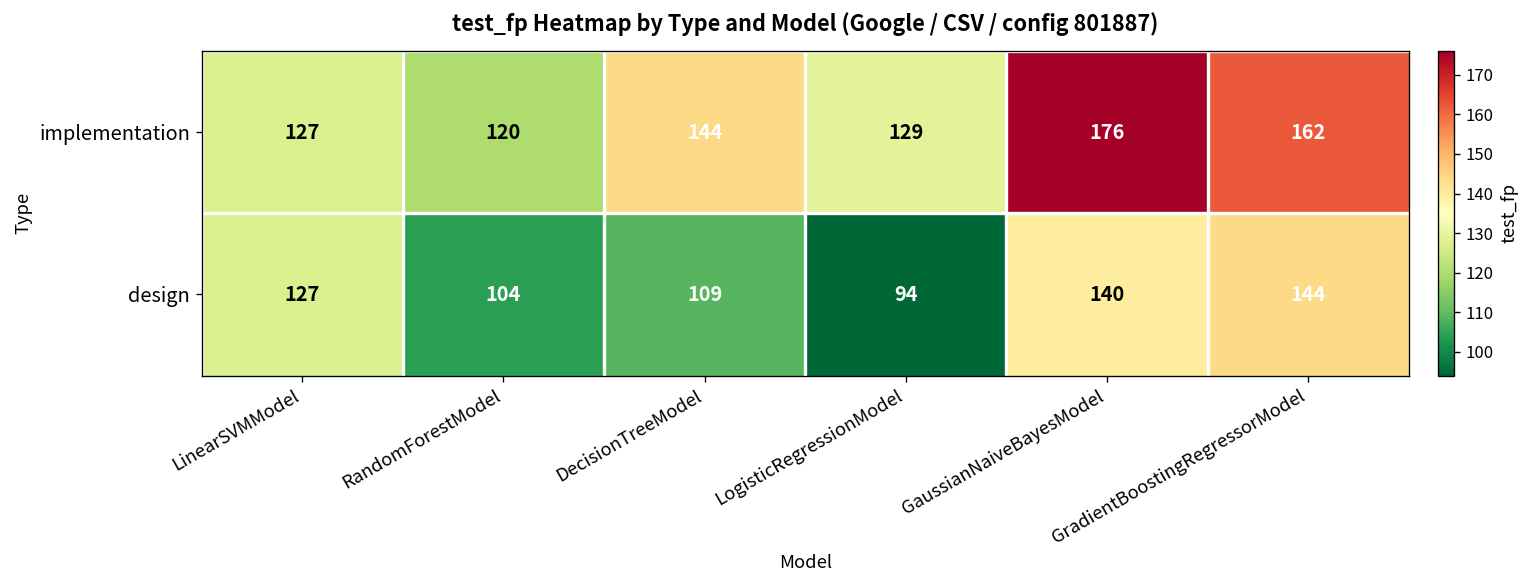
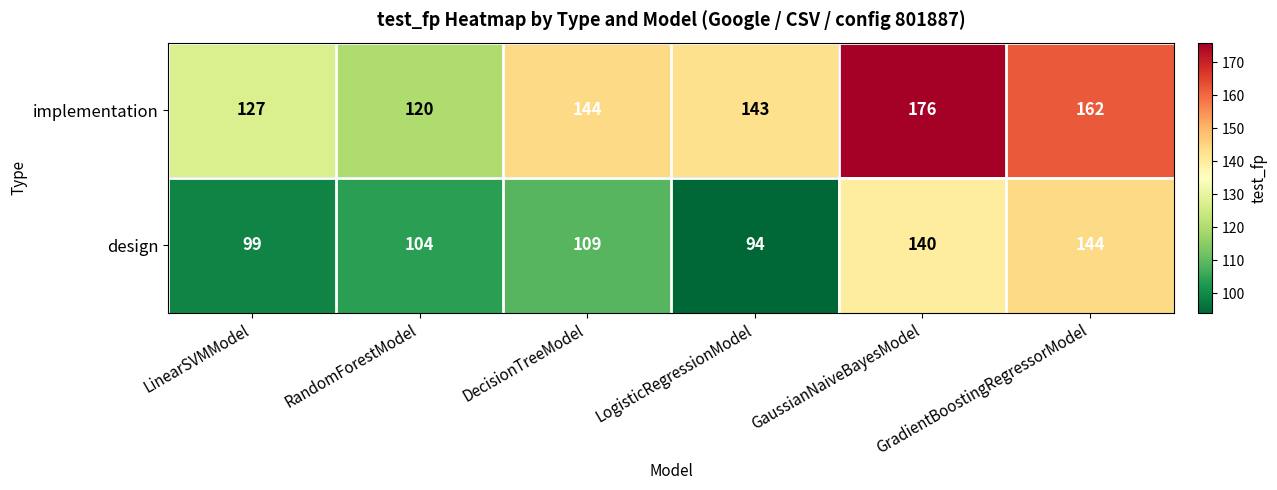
implementation, LogisticRegressionModel: 129 -> 143
design, LinearSVMModel: 127 -> 99
